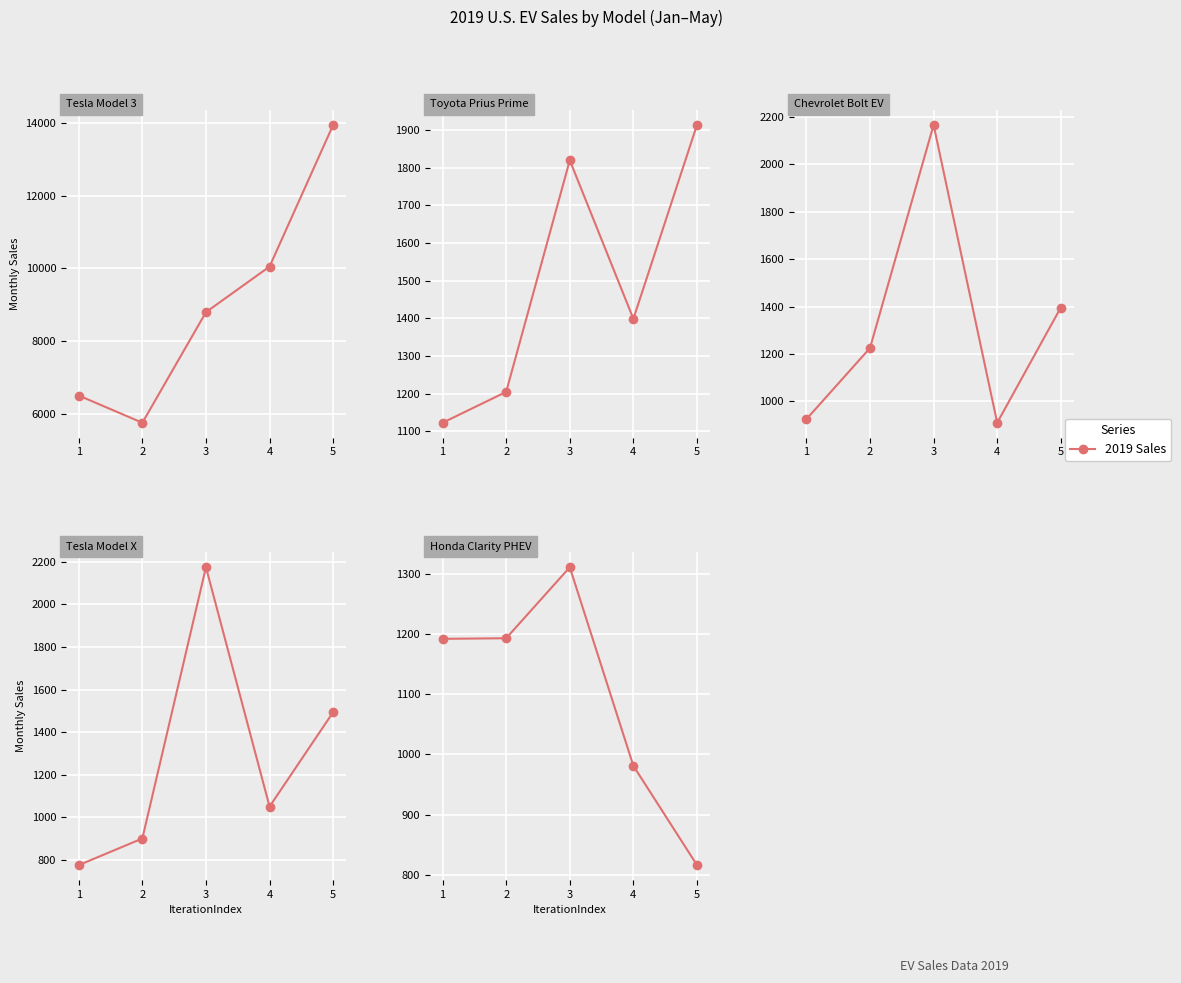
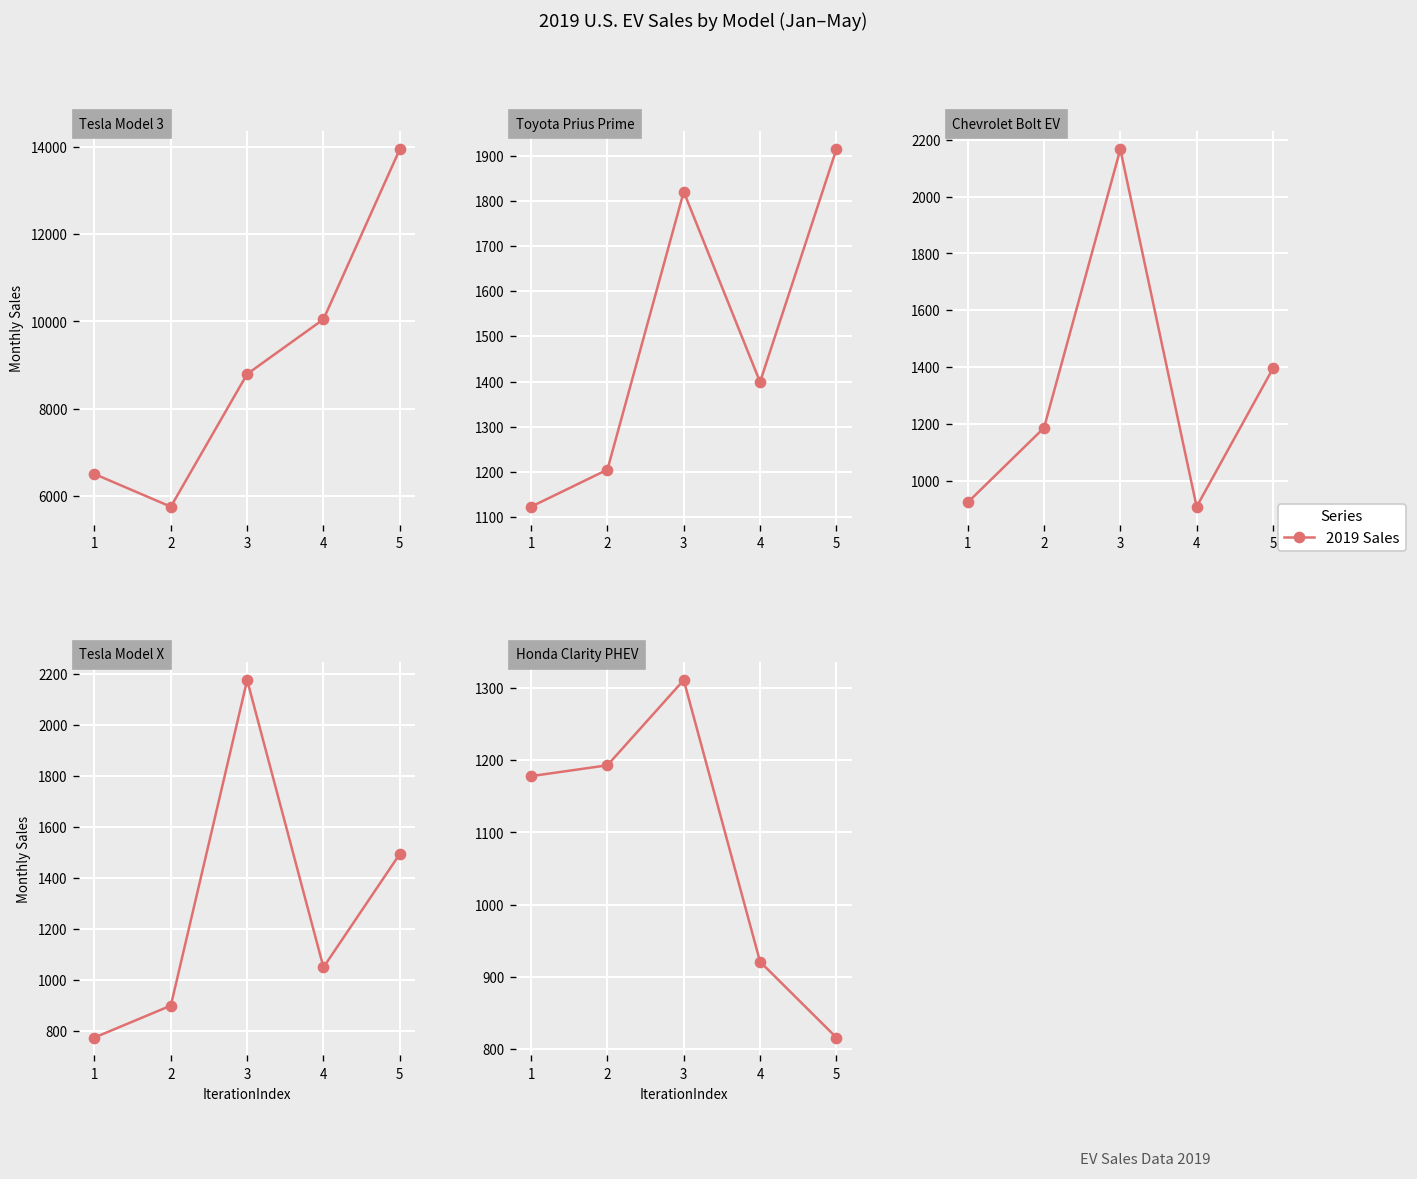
Chevrolet Bolt EV, 2: 1230 -> 1190
Honda Clarity PHEV, 1: 1190 -> 1180
Honda Clarity PHEV, 4: 980 -> 920
